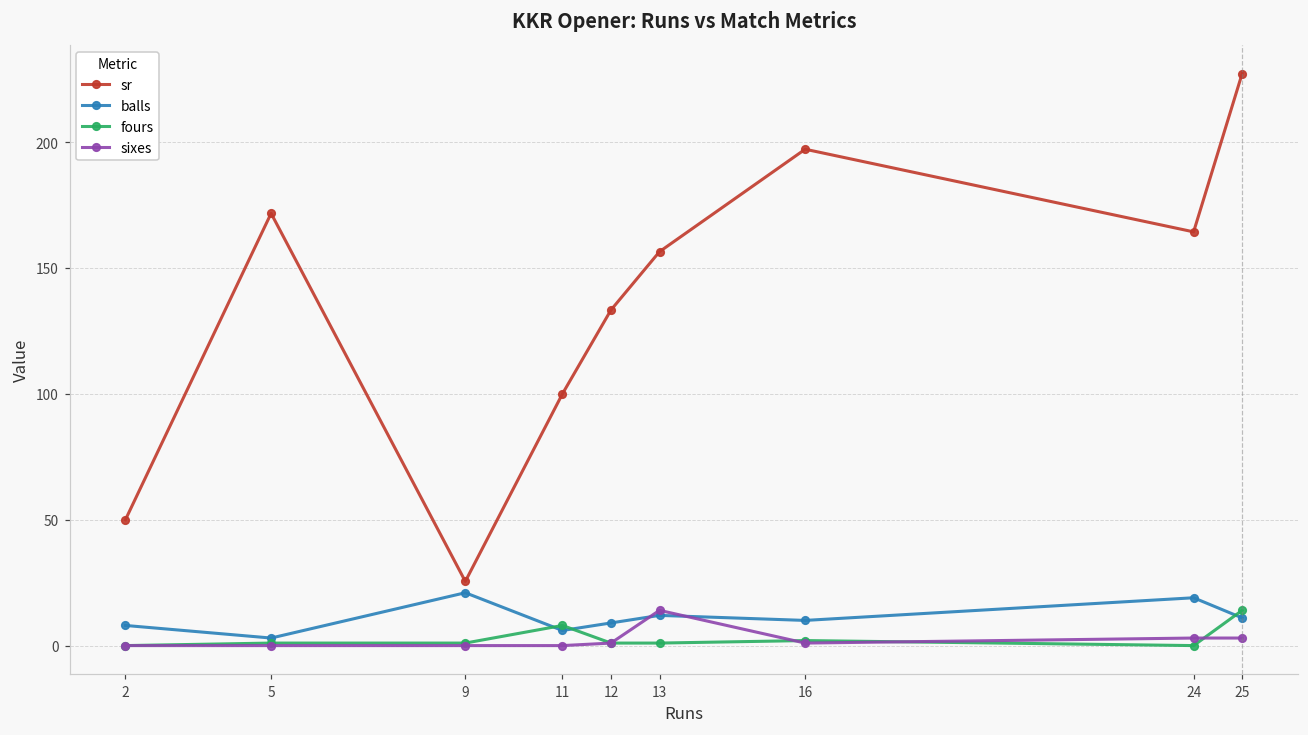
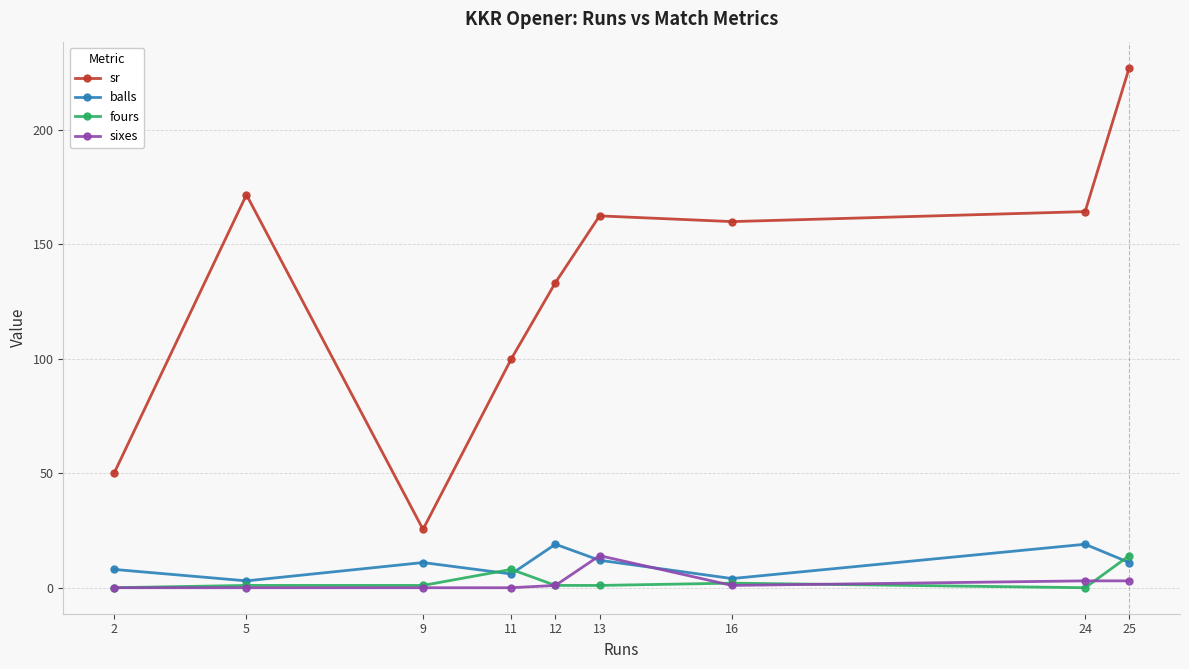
balls, 9: 21 -> 11
balls, 12: 9 -> 19
sr, 13: 157 -> 163
sr, 16: 197 -> 160
balls, 16: 10 -> 4
